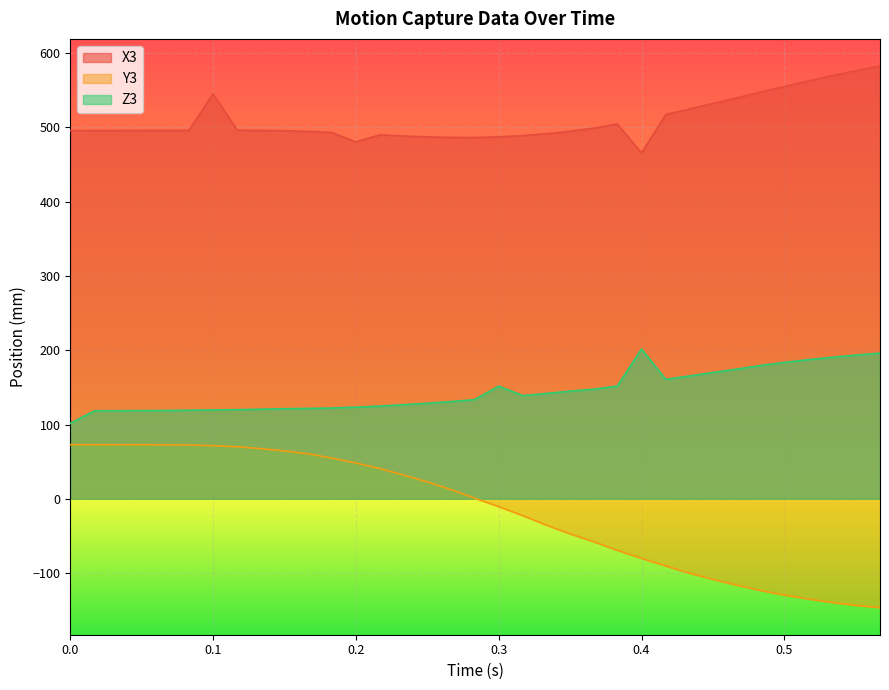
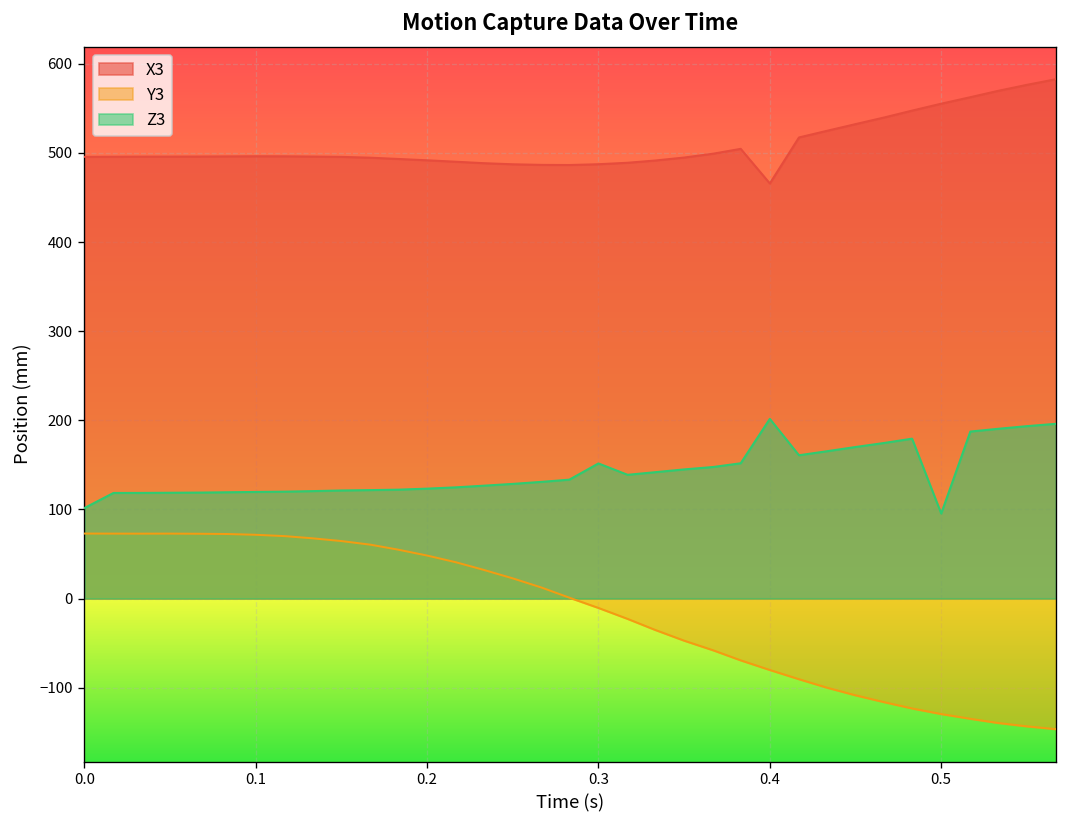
X3, 0.1: 550 -> 500
X3, 0.2: 480 -> 490
Z3, 0.5: 180 -> 100
